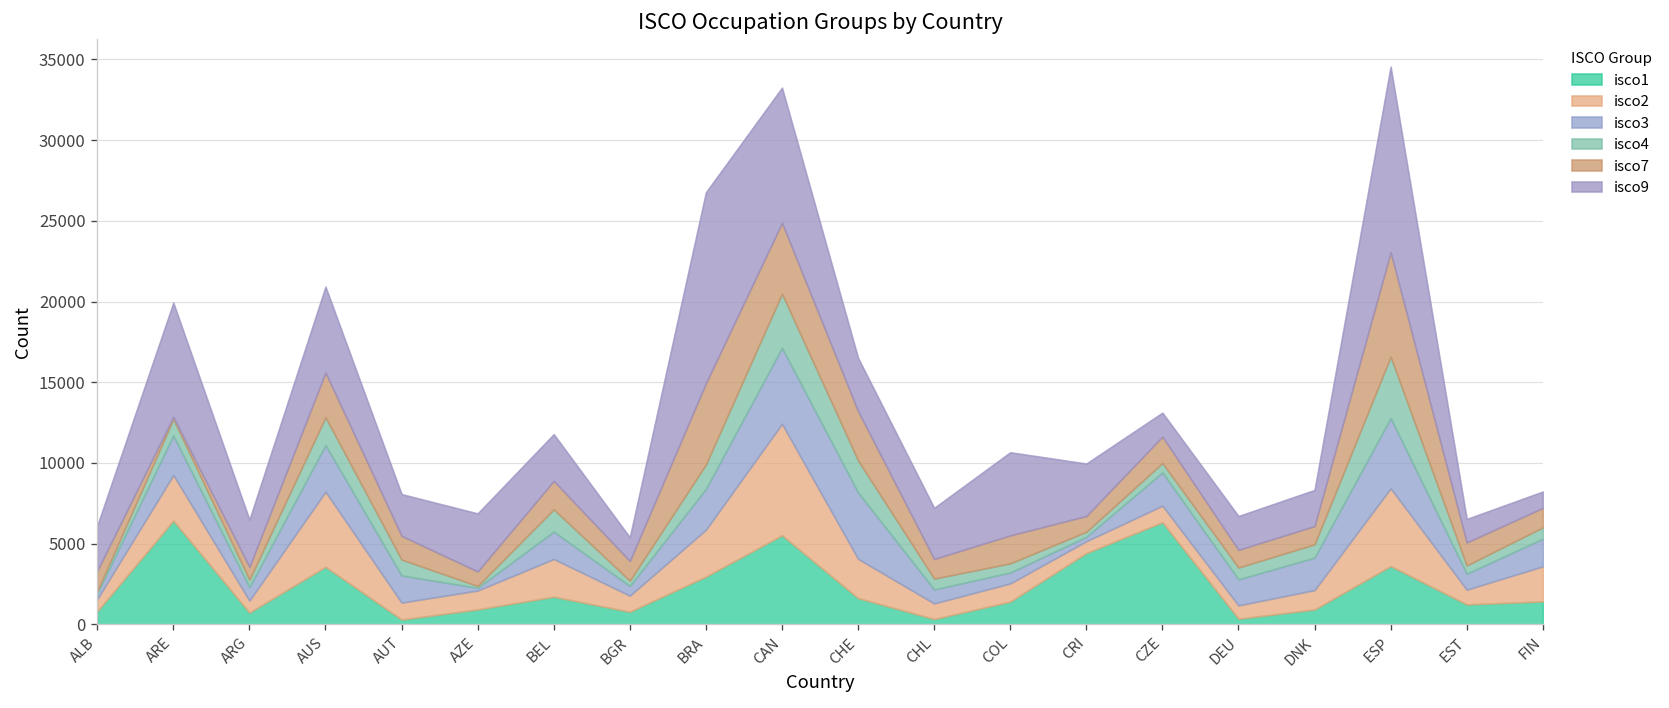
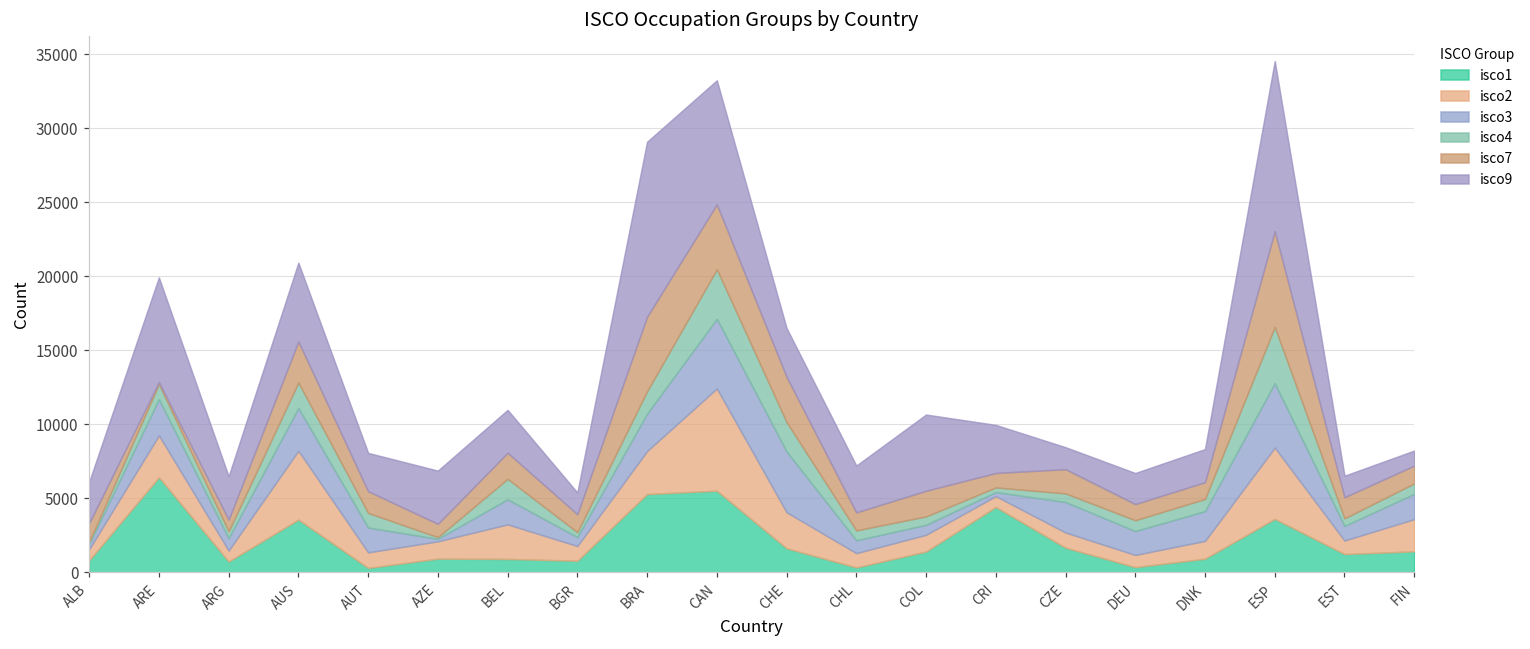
isco1, BEL: 1700 -> 900
isco1, BRA: 3000 -> 5300
isco1, CZE: 6300 -> 1700
